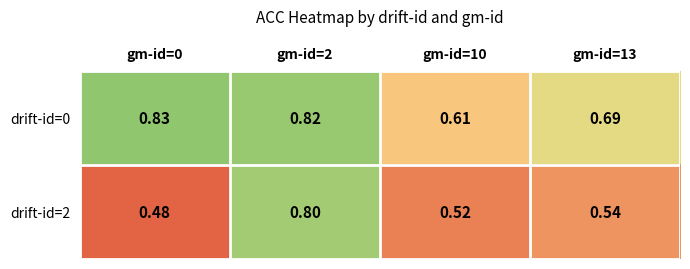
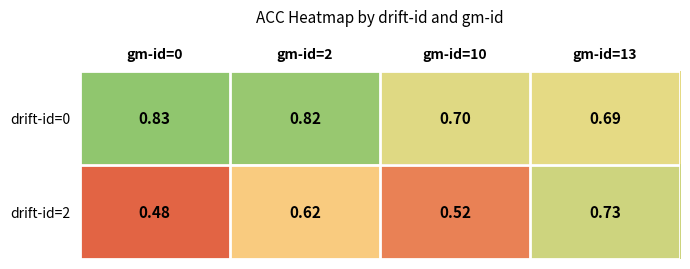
drift-id=0, gm-id=10: 0.61 -> 0.70
drift-id=2, gm-id=2: 0.80 -> 0.62
drift-id=2, gm-id=13: 0.54 -> 0.73
